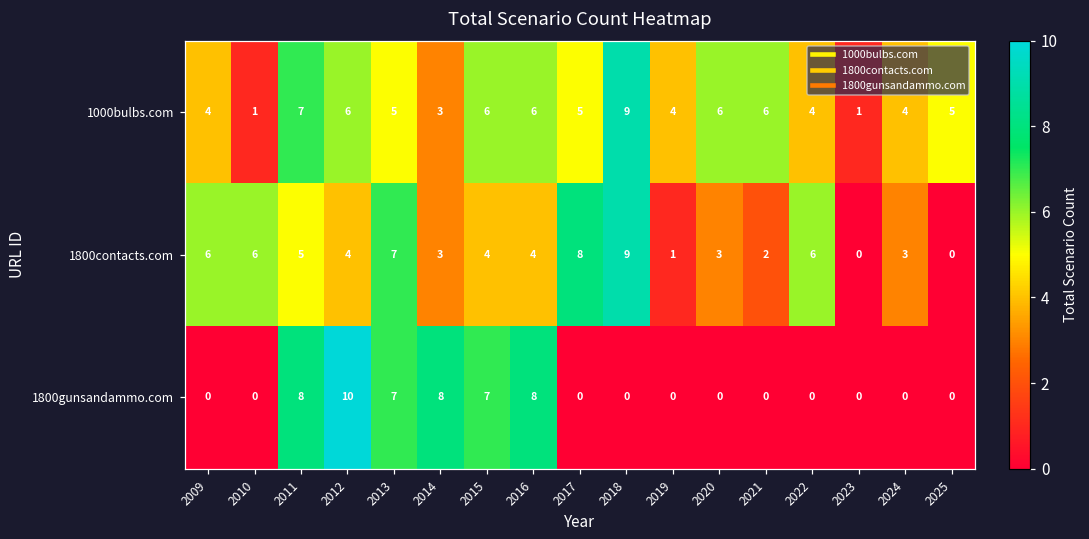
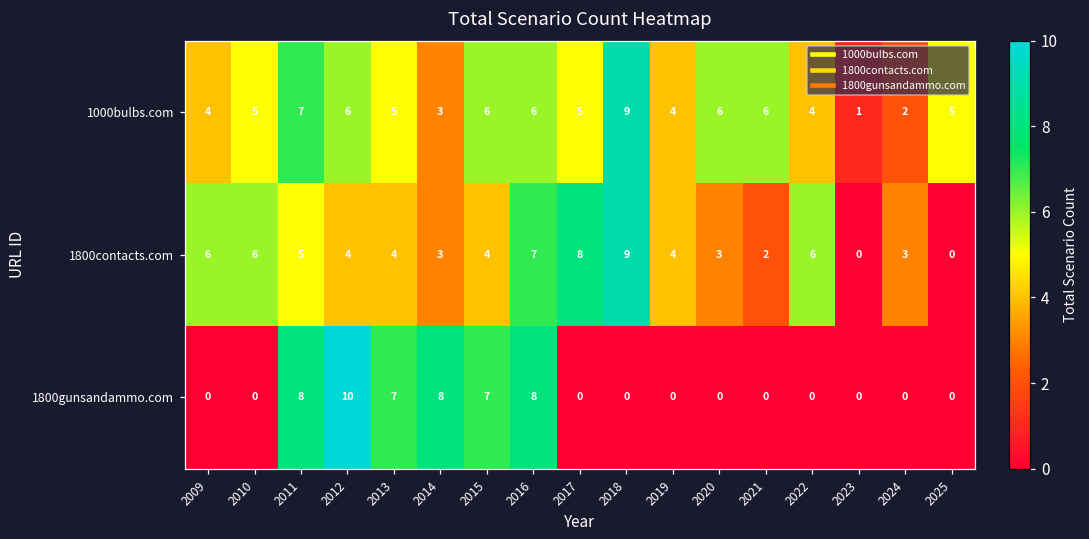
1000bulbs.com, 2010: 1 -> 5
1000bulbs.com, 2024: 4 -> 2
1800contacts.com, 2013: 7 -> 4
1800contacts.com, 2016: 4 -> 7
1800contacts.com, 2019: 1 -> 4
